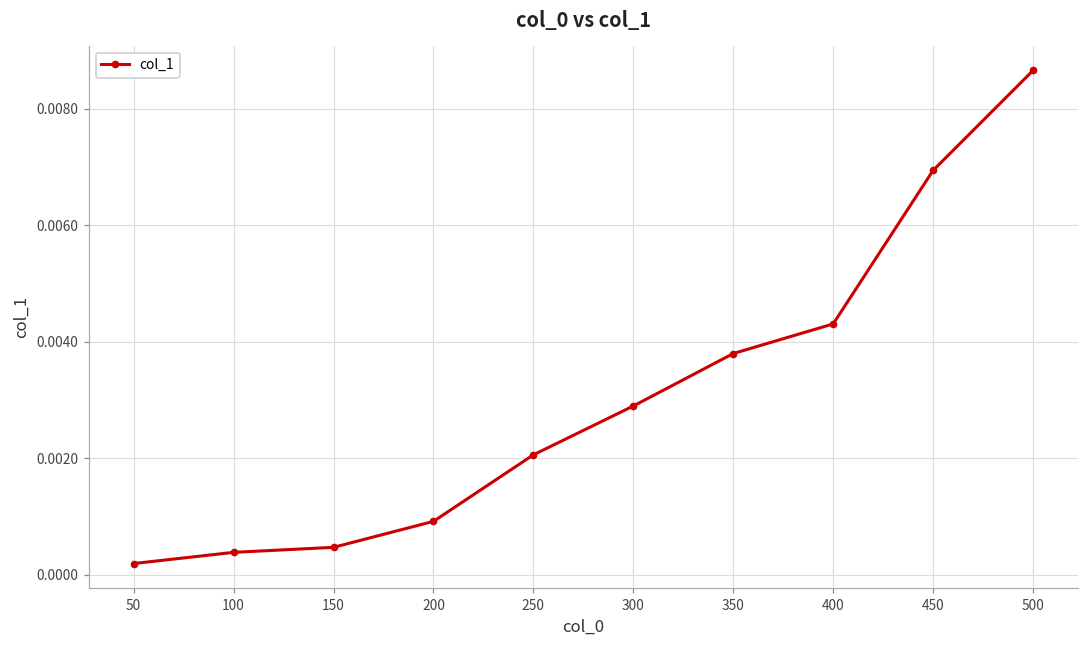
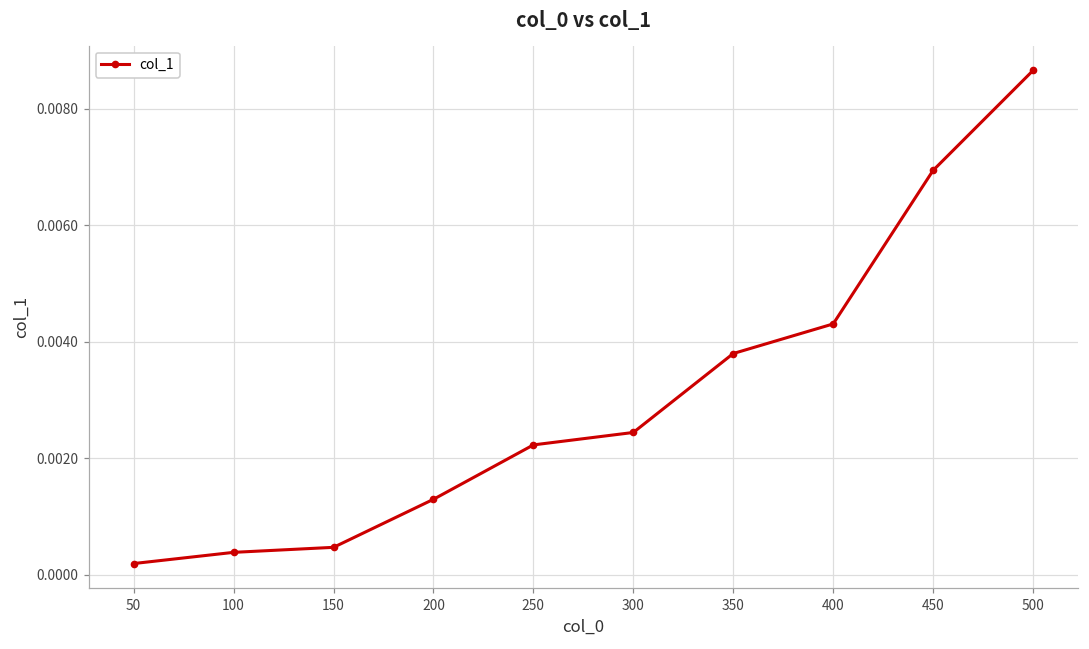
200: 0.0009 -> 0.0013
250: 0.0021 -> 0.0022
300: 0.0029 -> 0.0024
